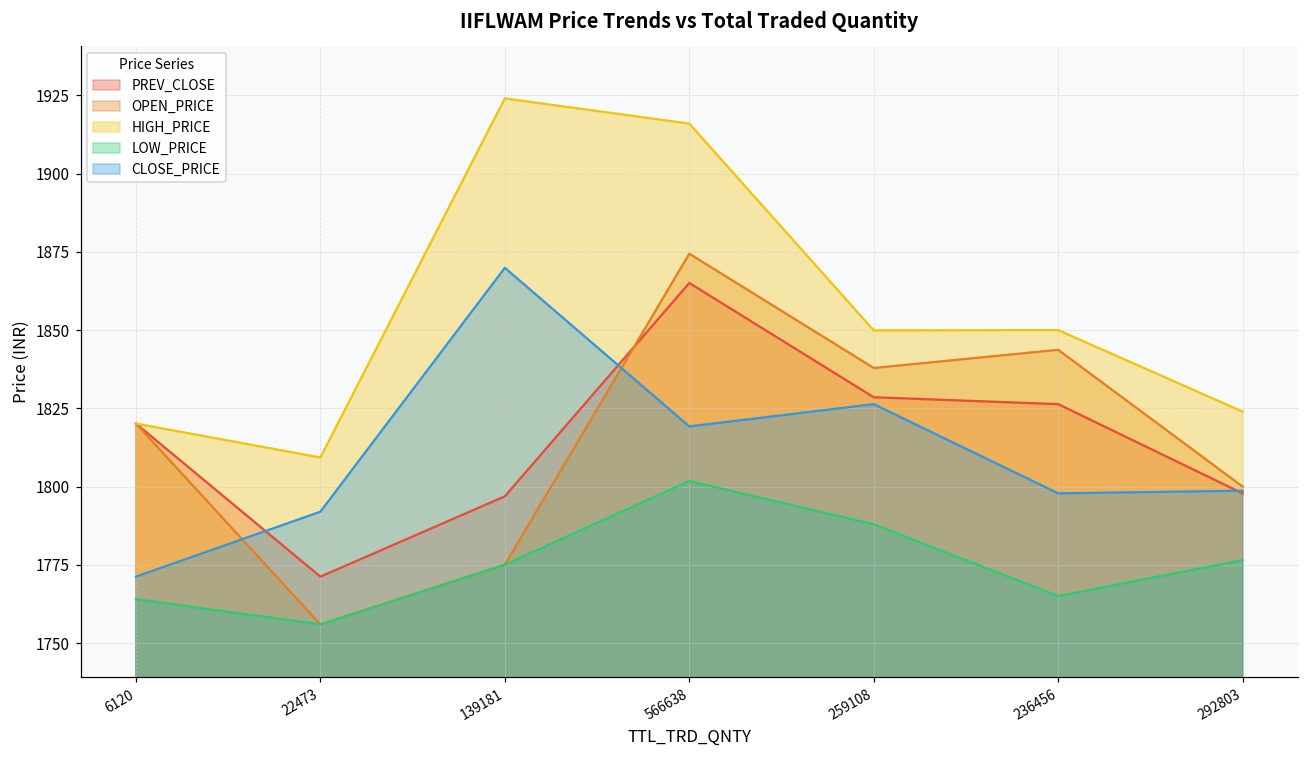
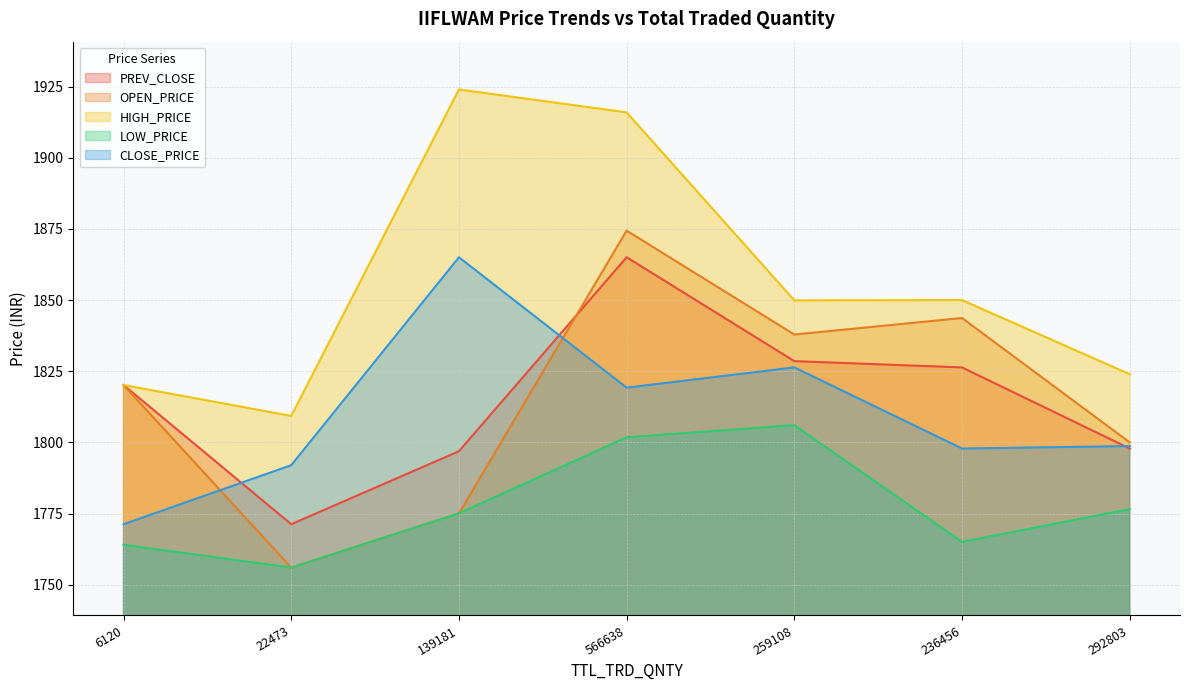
CLOSE_PRICE, 139181: 1870 -> 1865
LOW_PRICE, 259108: 1788 -> 1806
